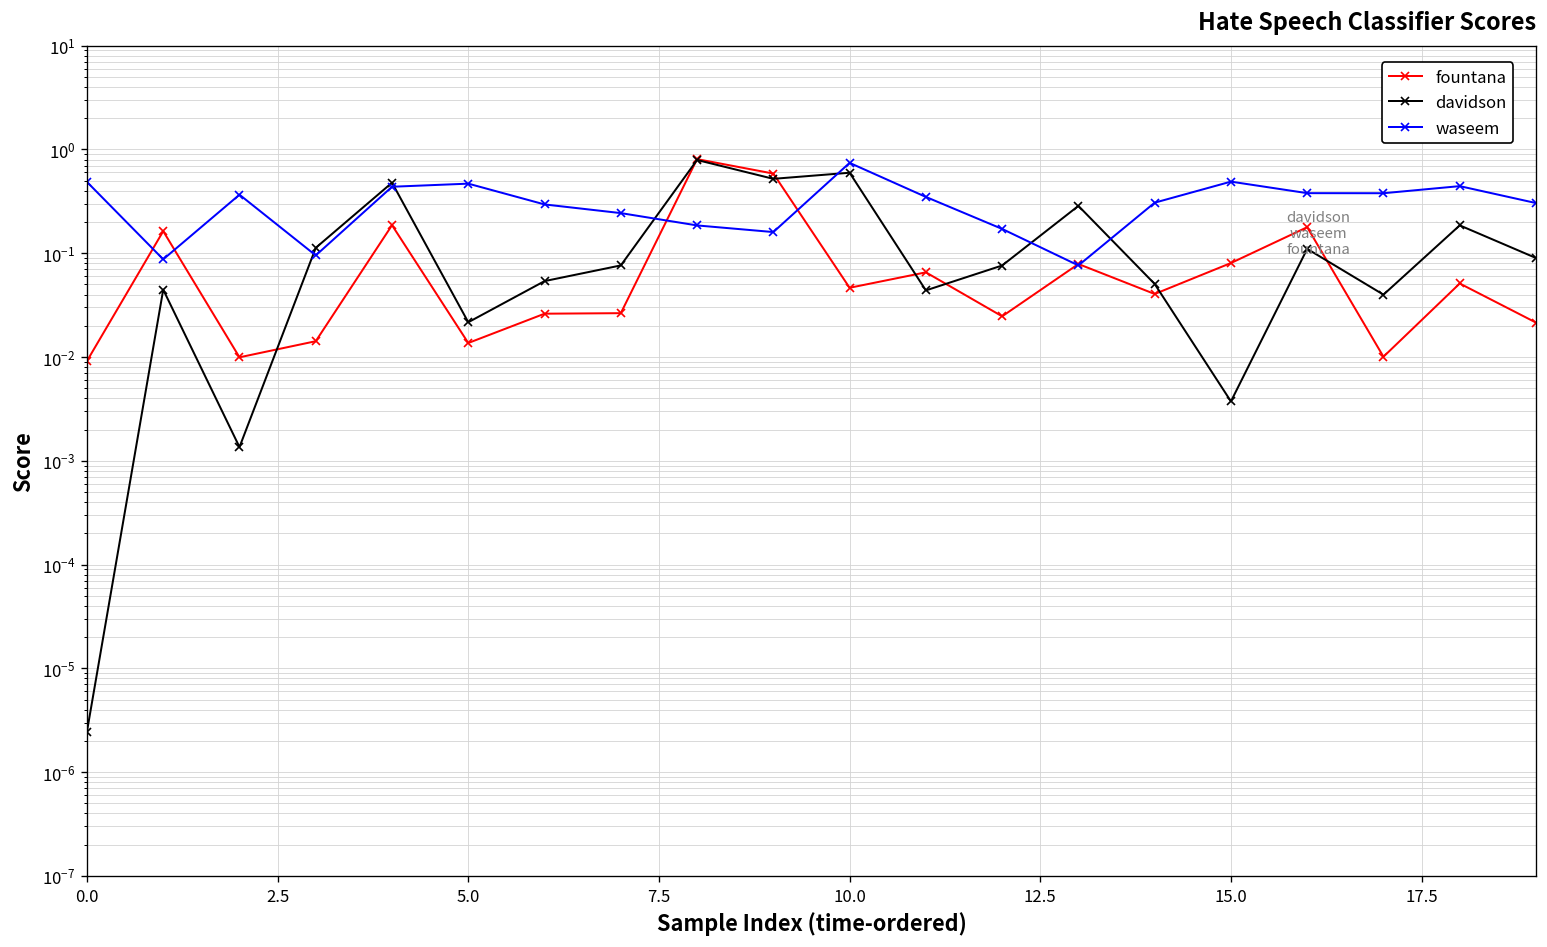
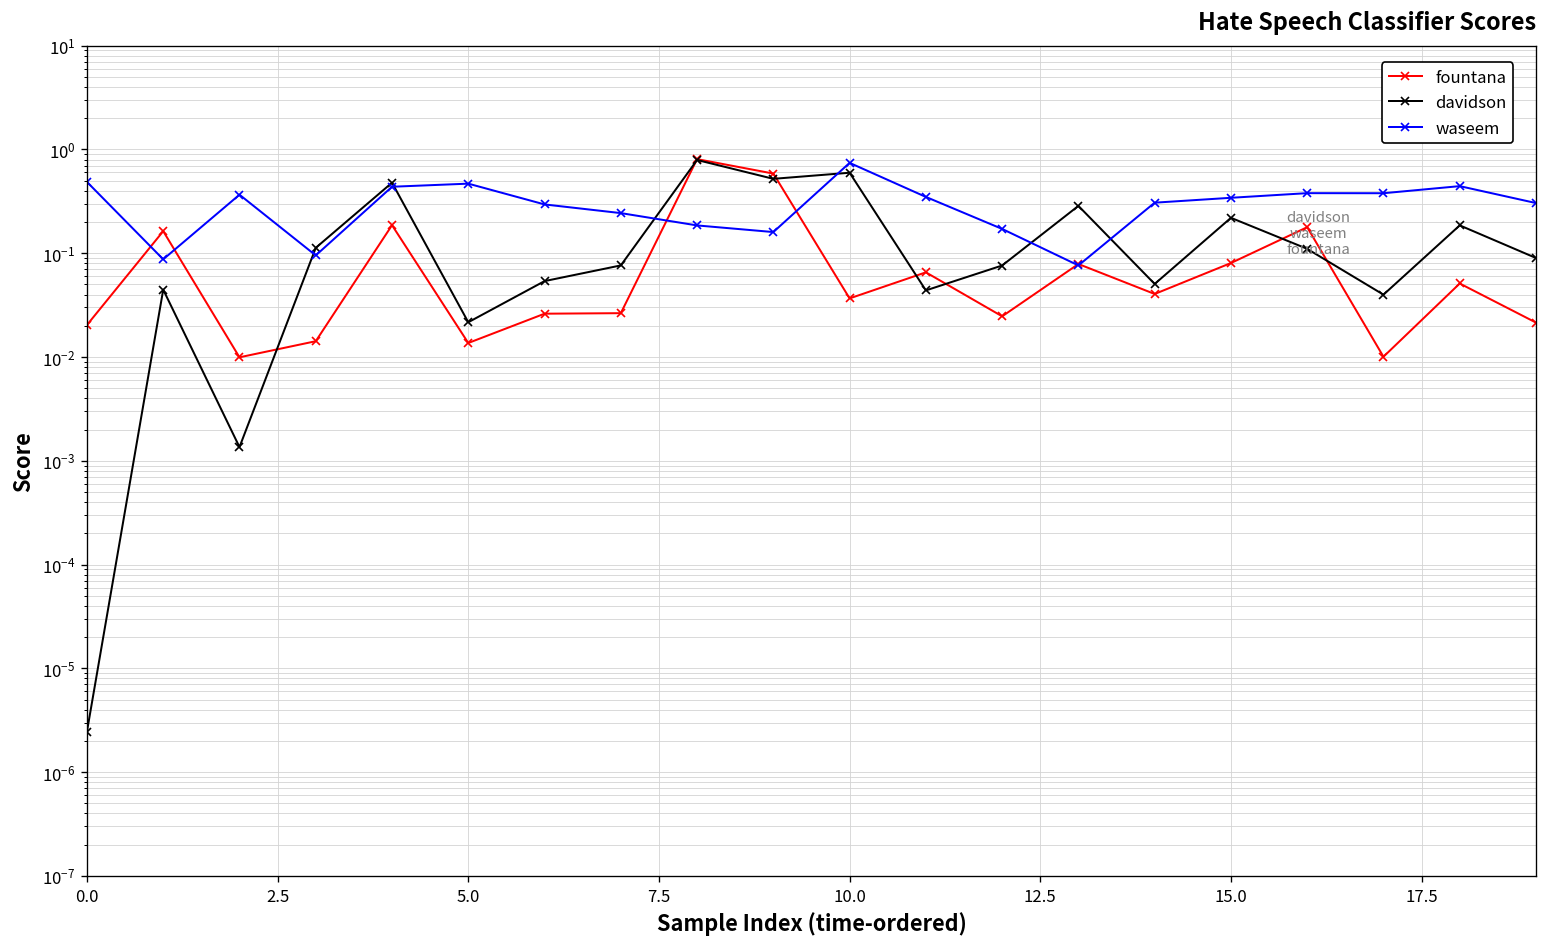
fountana, 0.0: 0.009 -> 0.020
fountana, 10.0: 0.05 -> 0.037
davidson, 15.0: 0.0037 -> 0.22
waseem, 15.0: 0.5 -> 0.34
